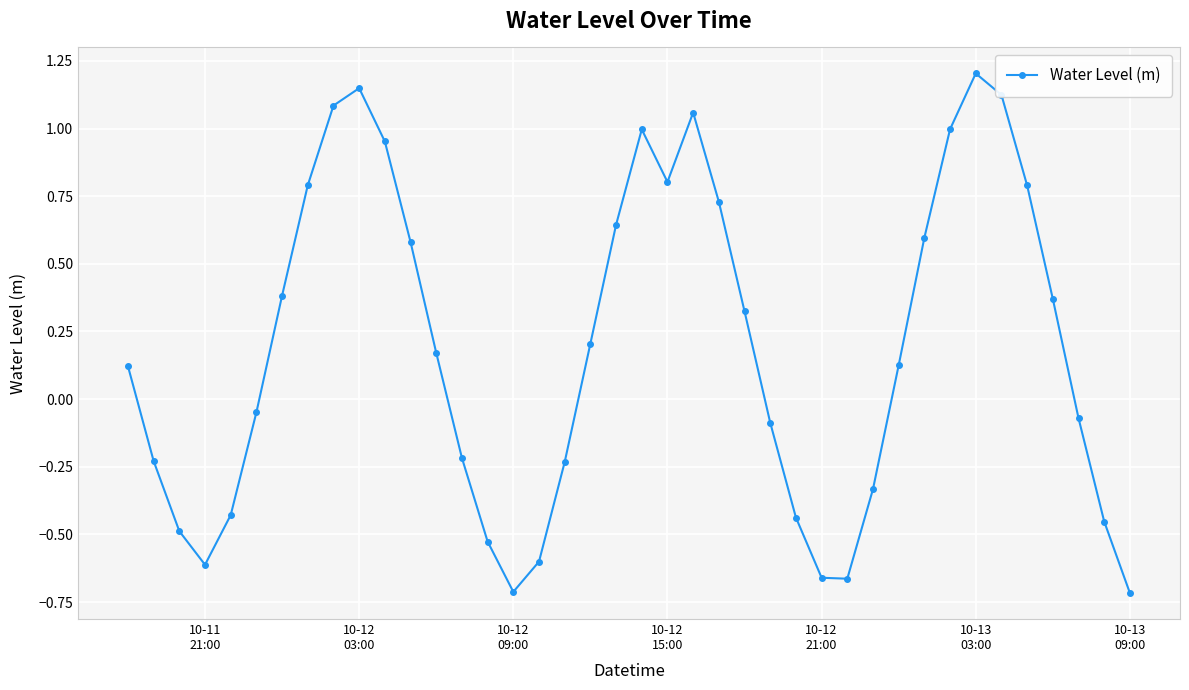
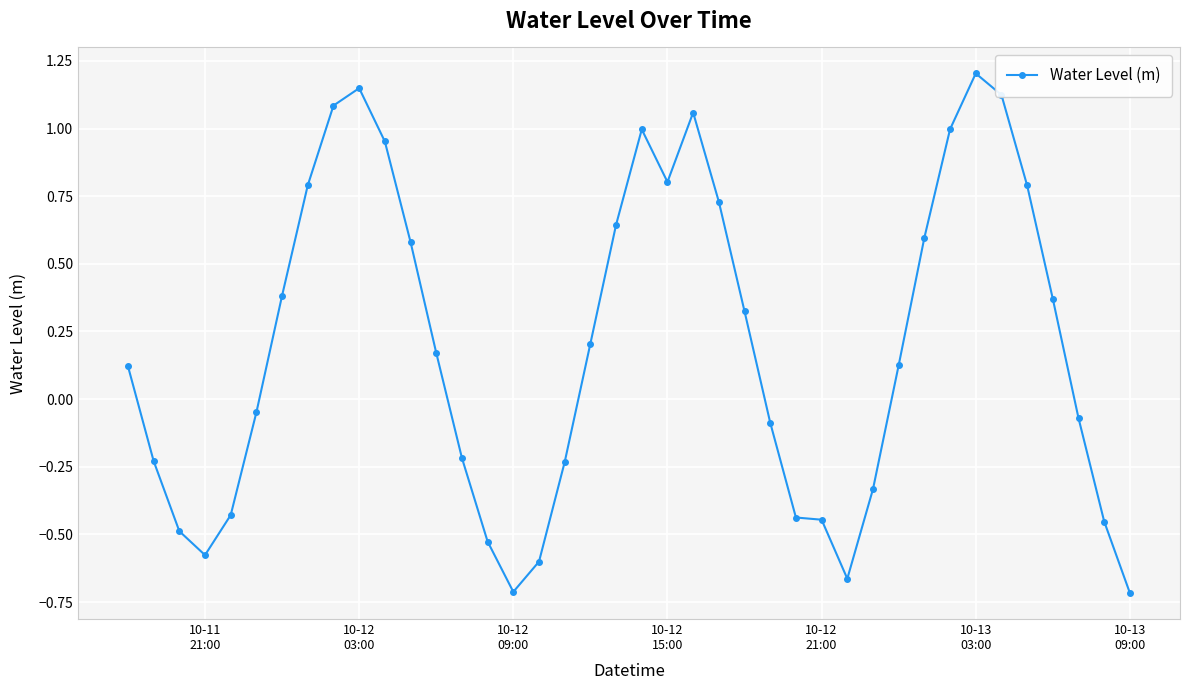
10-11 21:00: -0.61 -> -0.58
10-12 21:00: -0.66 -> -0.45
